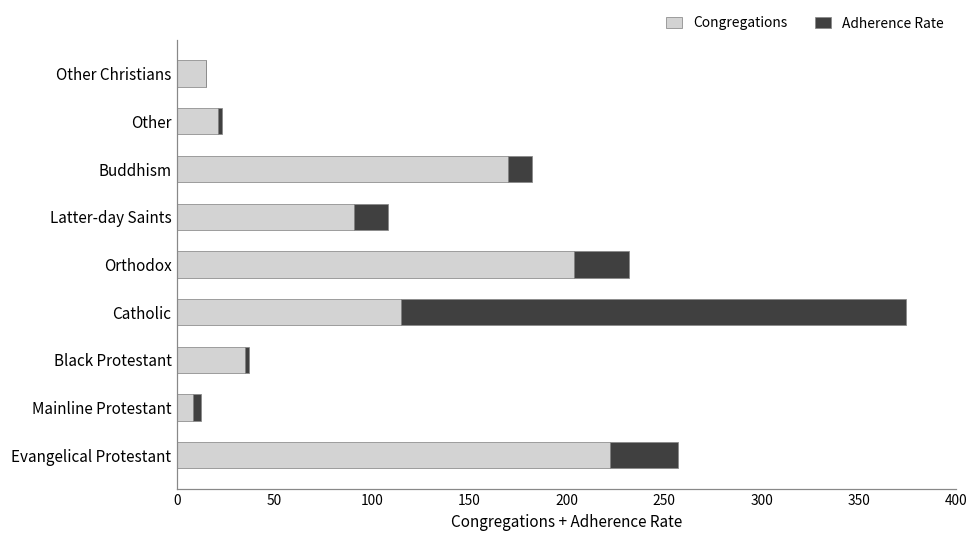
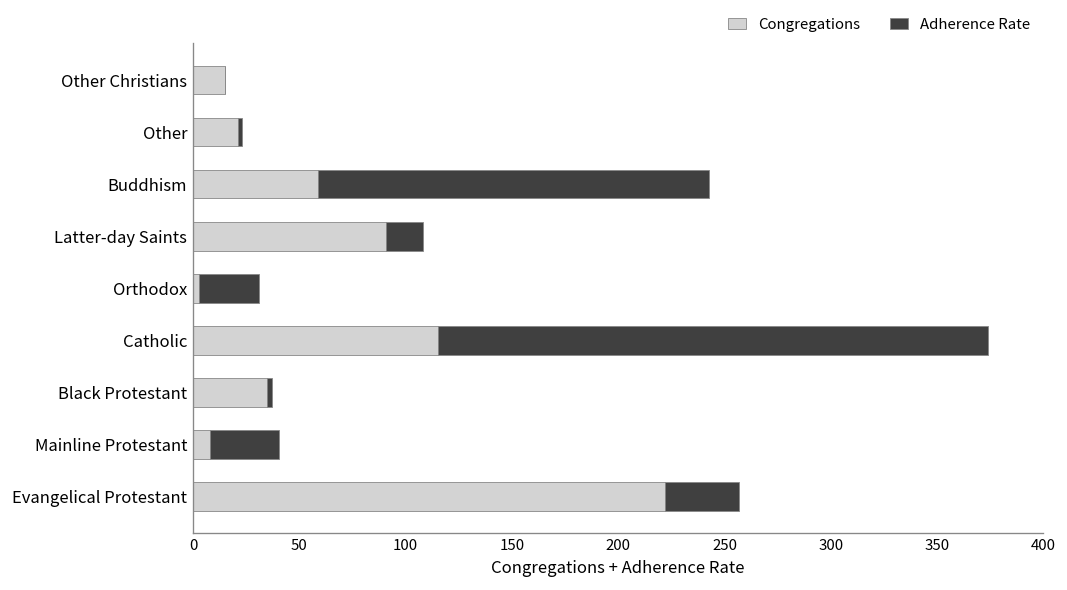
Congregations, Buddhism: 170 -> 59
Adherence Rate, Buddhism: 12 -> 184
Congregations, Orthodox: 204 -> 3
Adherence Rate, Mainline Protestant: 4 -> 32
